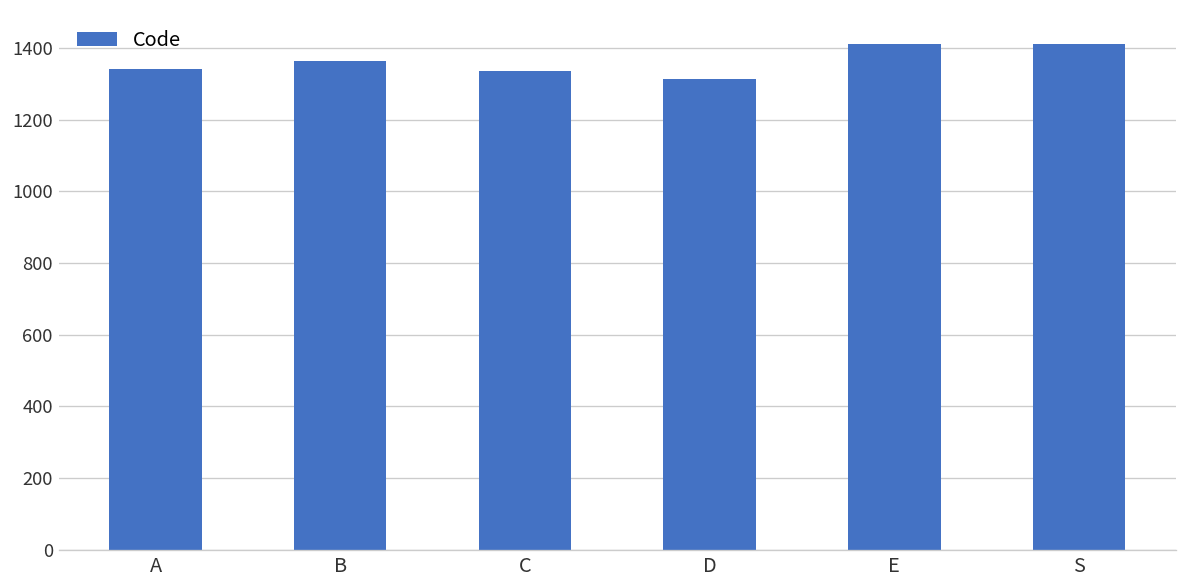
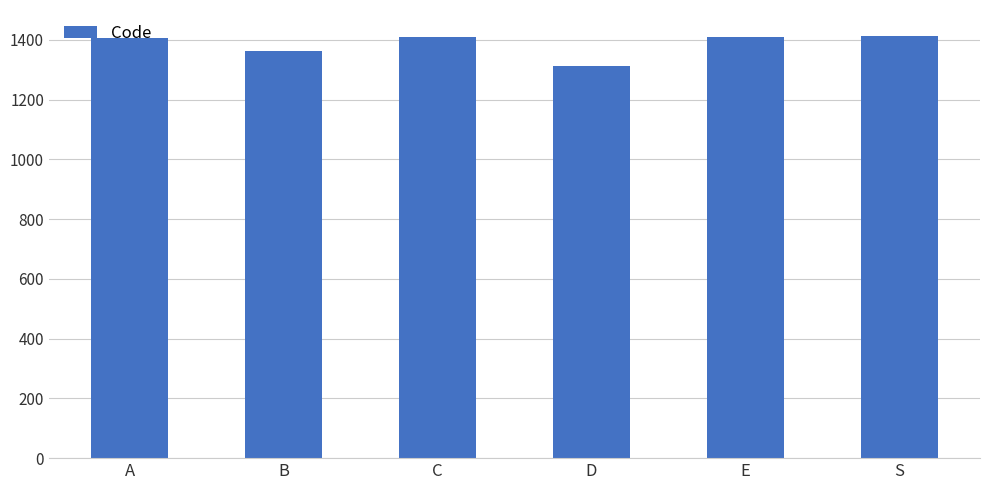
A: 1340 -> 1410
C: 1340 -> 1410
